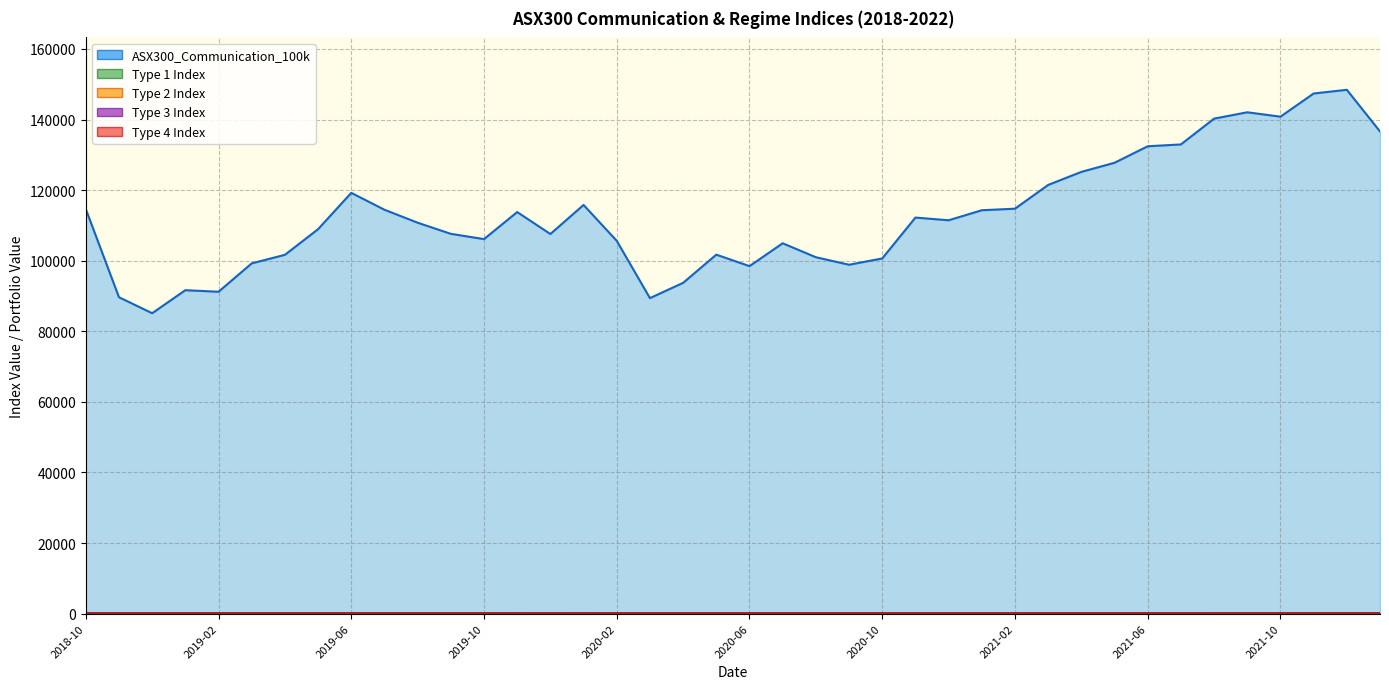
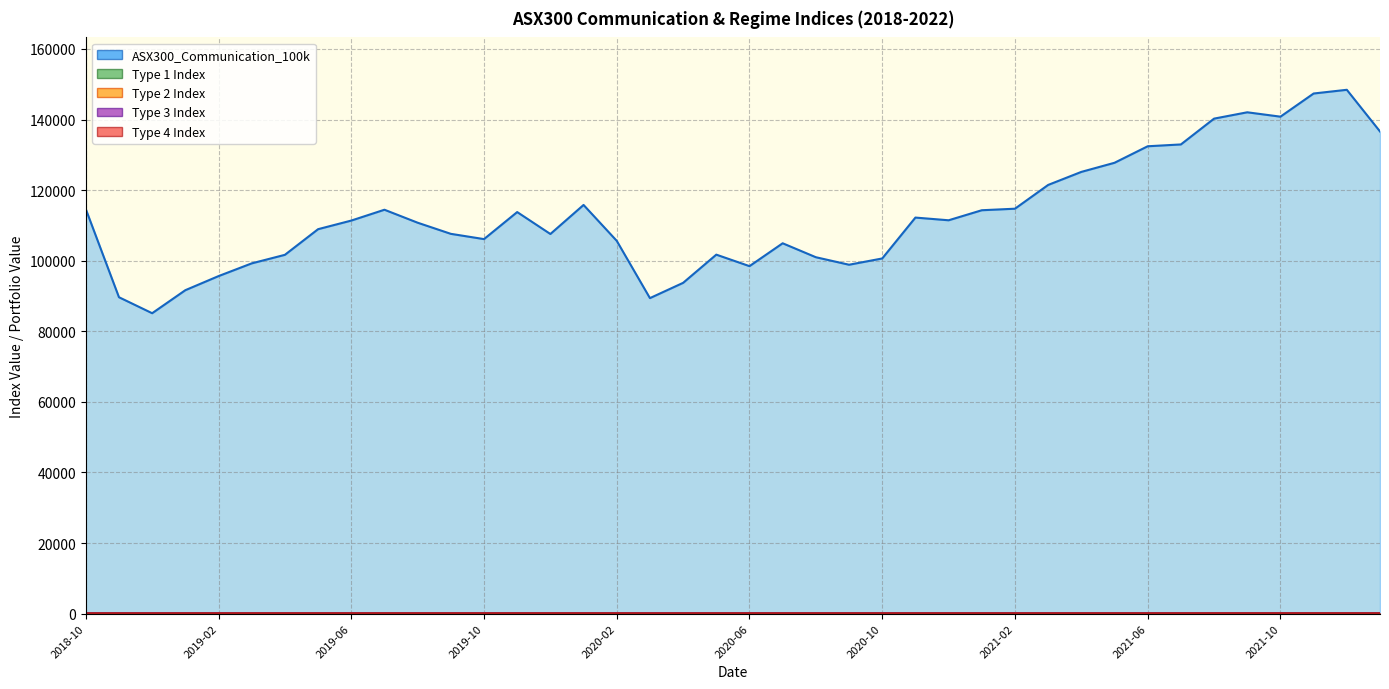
ASX300_Communication_100k, 2019-02: 91000 -> 96000
ASX300_Communication_100k, 2019-06: 119000 -> 111000
